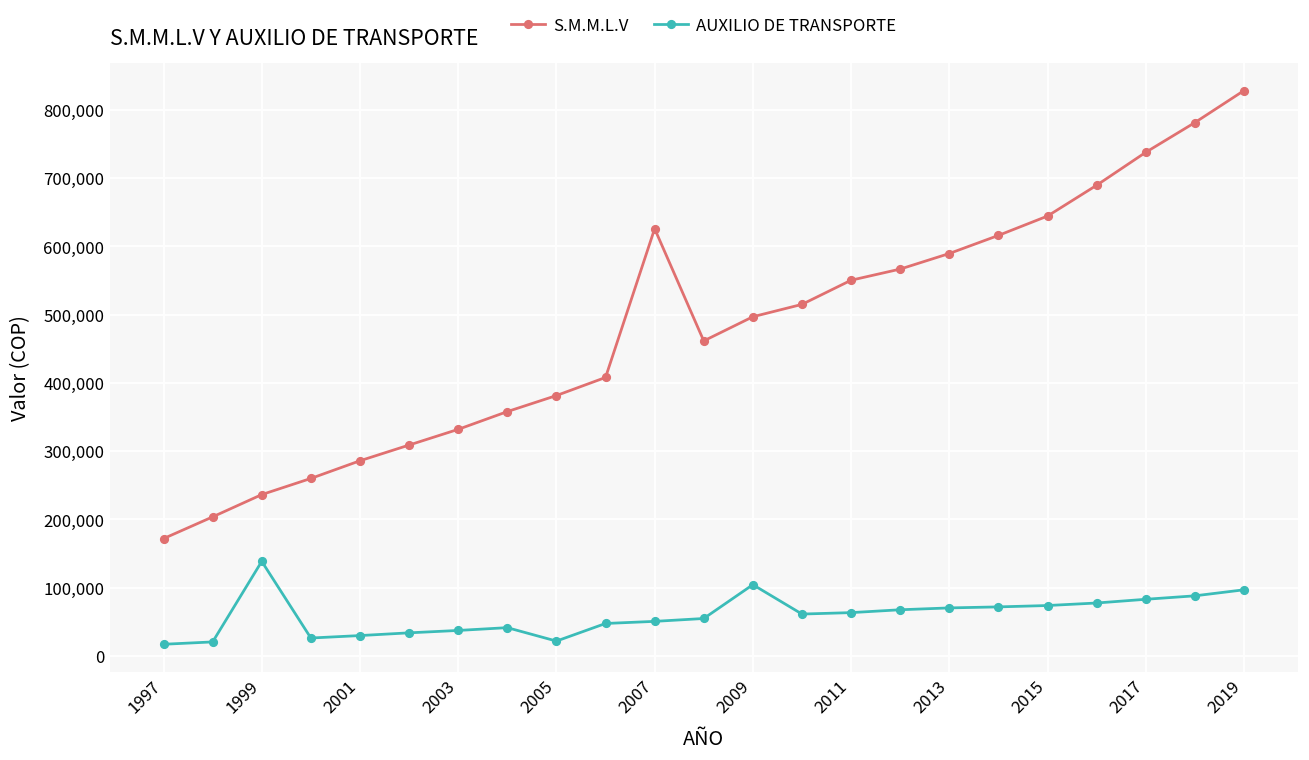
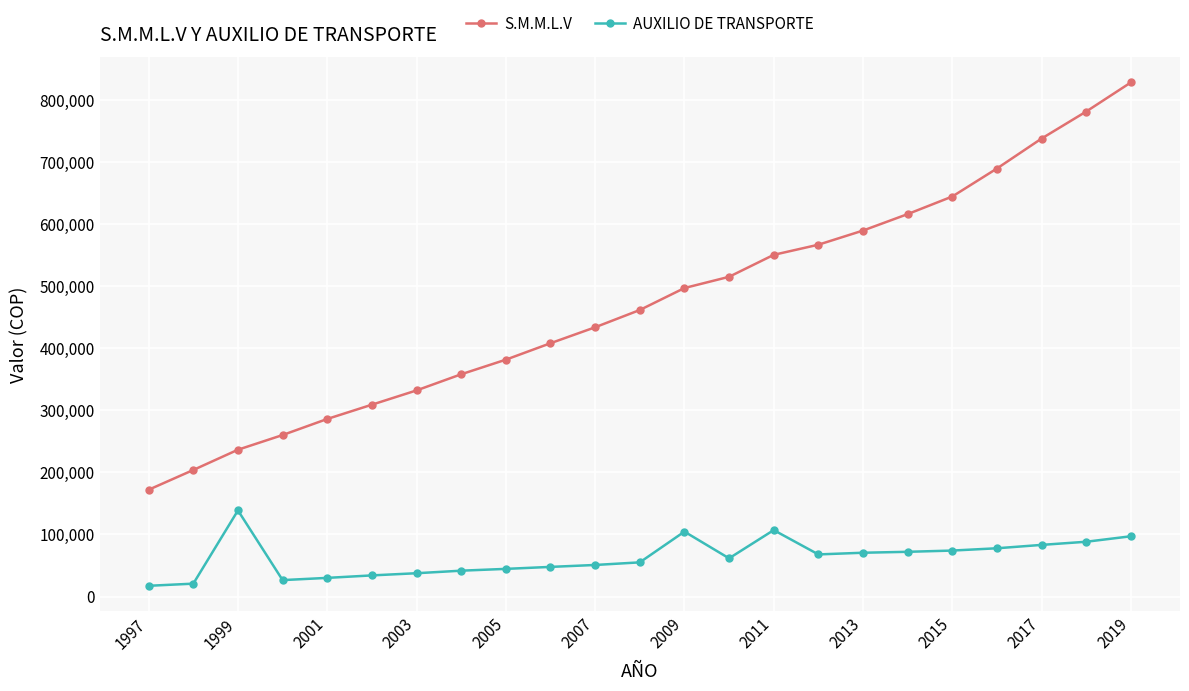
AUXILIO DE TRANSPORTE, 2005: 20,000 -> 40,000
S.M.M.L.V, 2007: 630,000 -> 430,000
AUXILIO DE TRANSPORTE, 2011: 60,000 -> 110,000
